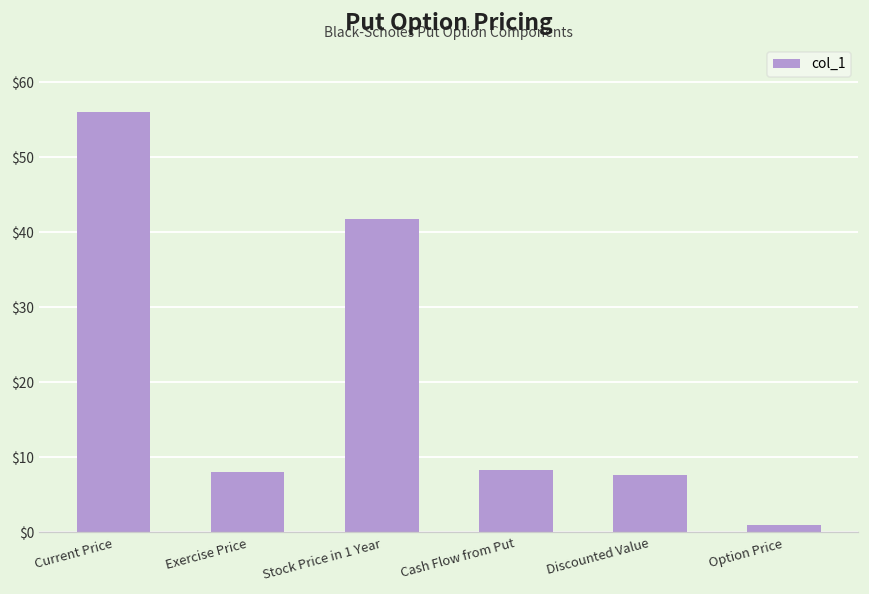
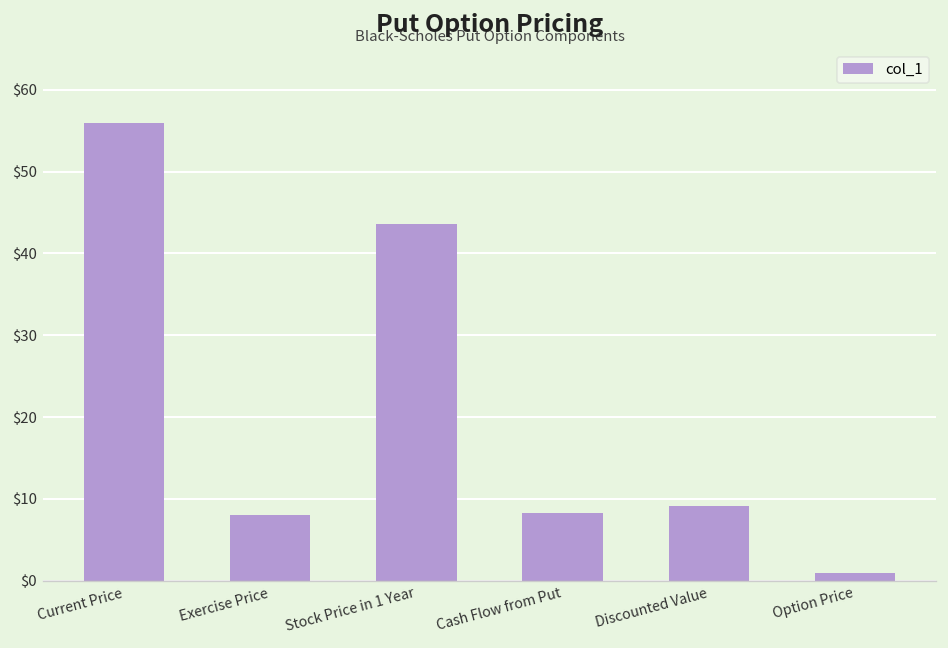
Stock Price in 1 Year: $42 -> $44
Discounted Value: $8 -> $9
